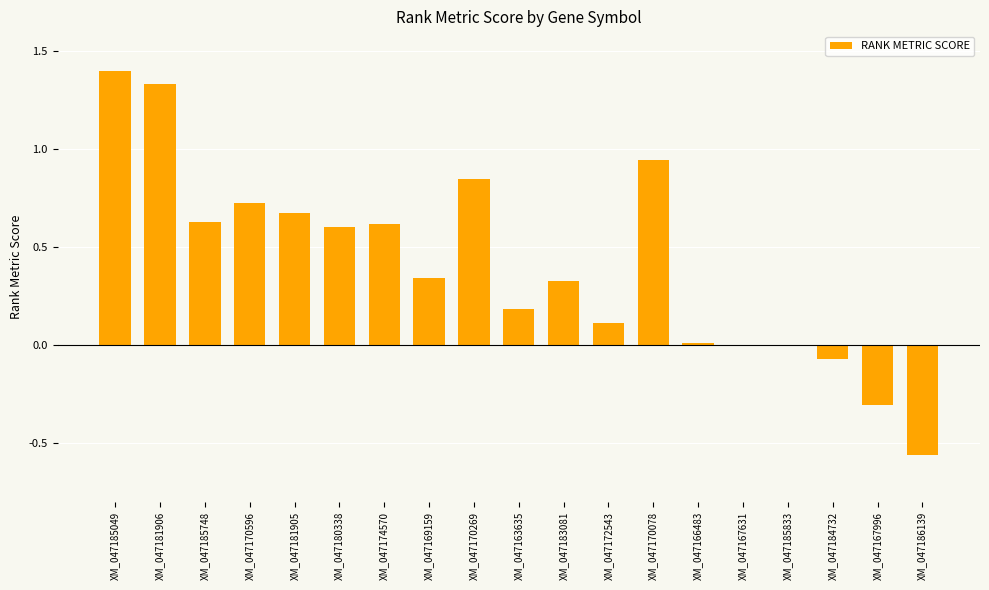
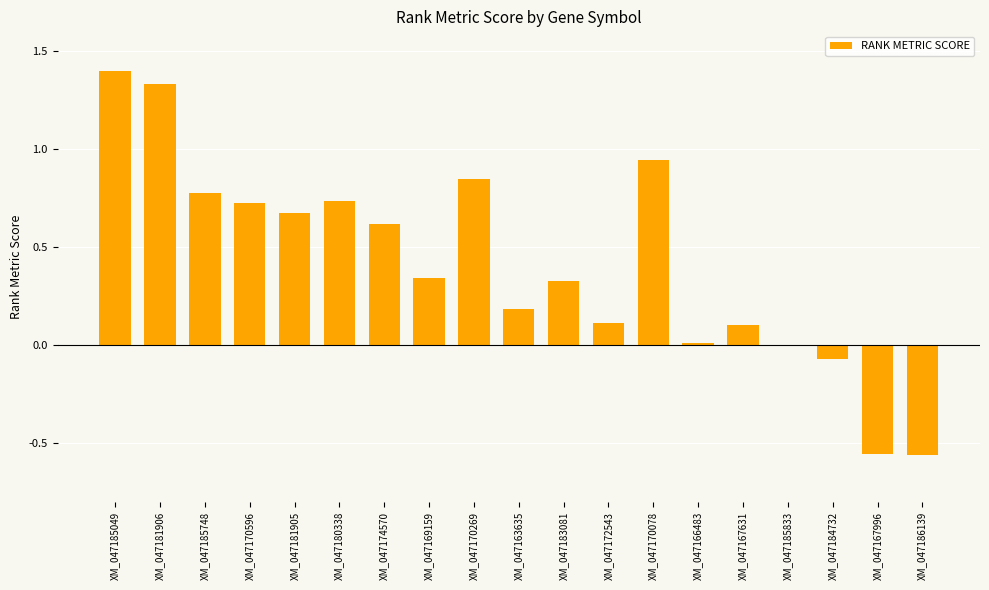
XM_047185748: 0.63 -> 0.77
XM_047180338: 0.60 -> 0.73
XM_047167631: 0.0 -> 0.1
XM_047167996: -0.30 -> -0.55
